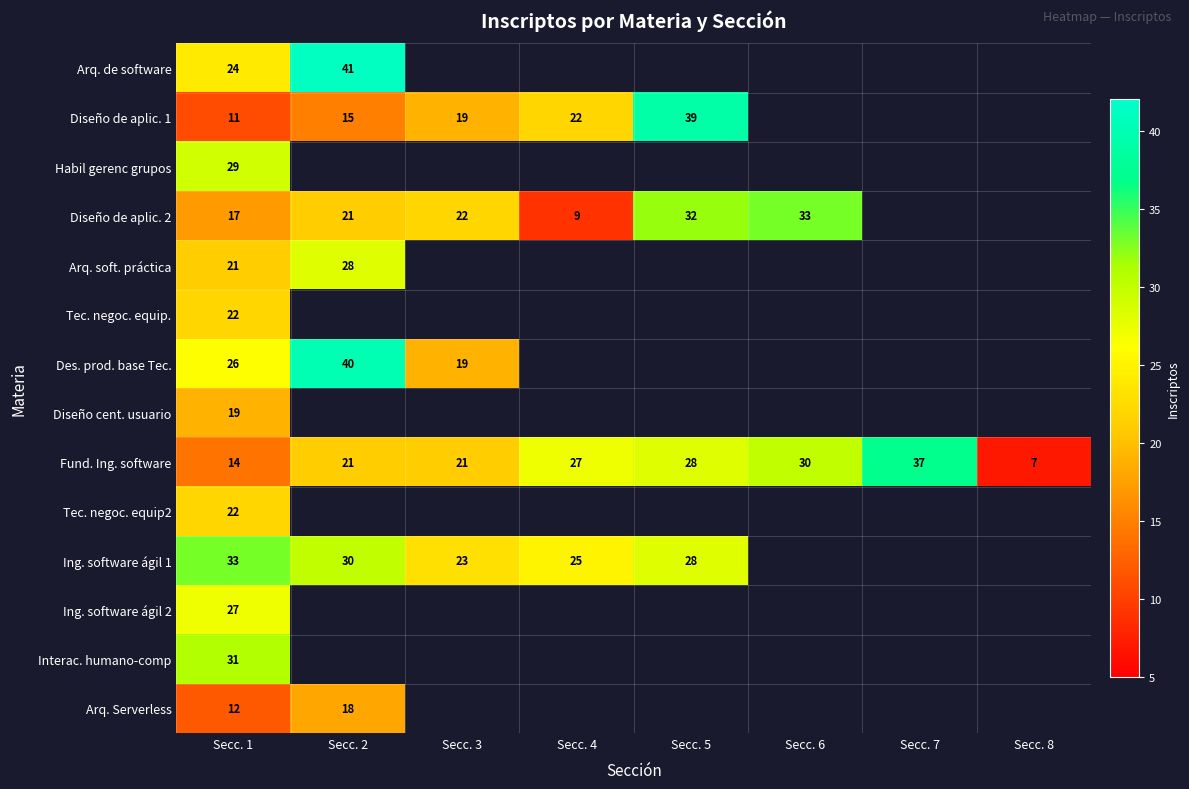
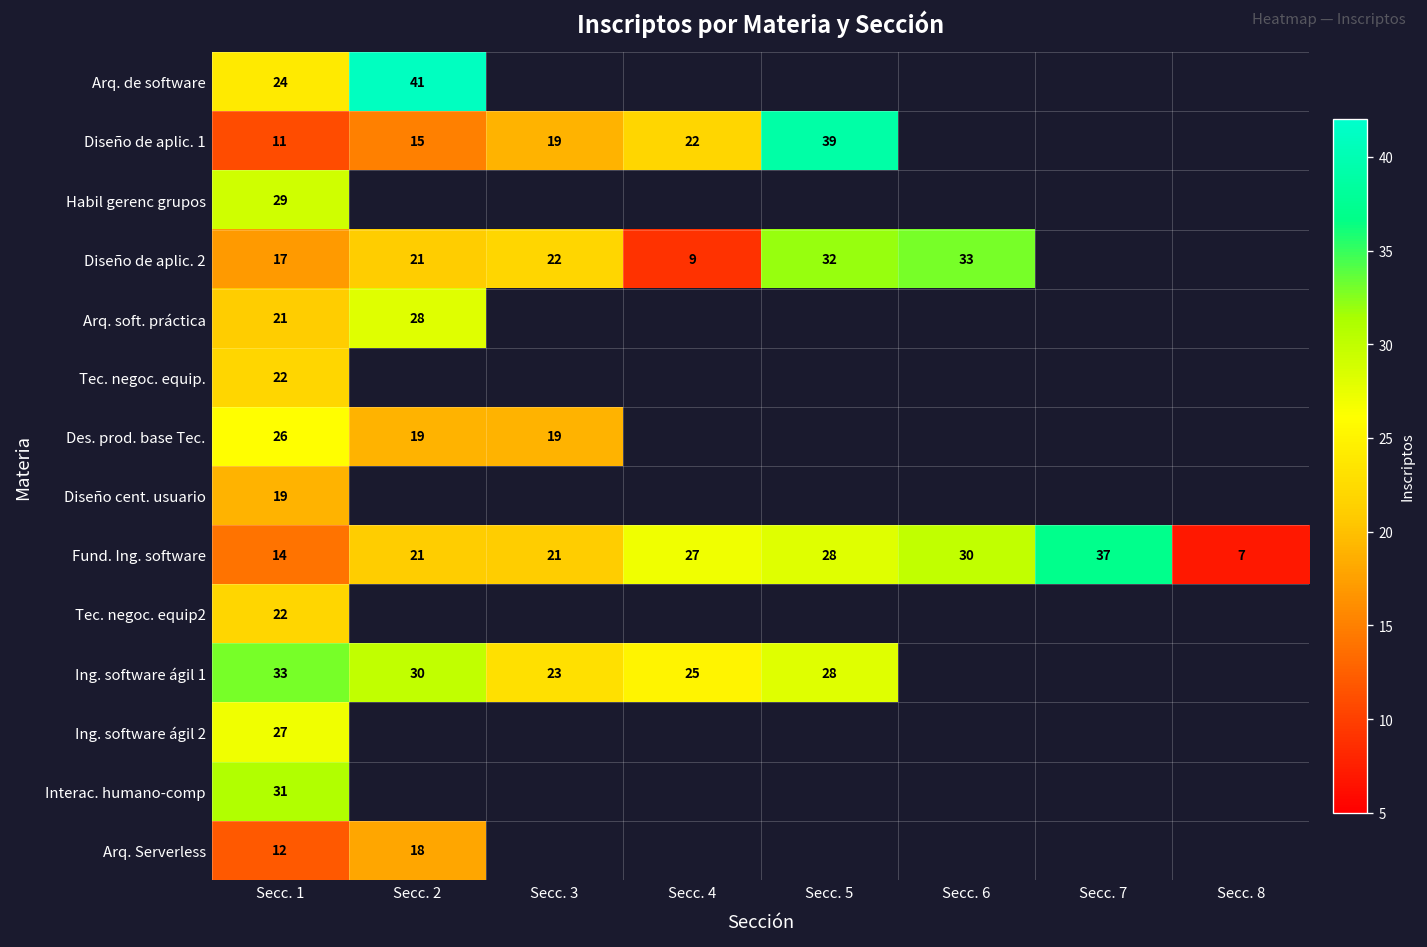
Des. prod. base Tec., Secc. 2: 40 -> 19
